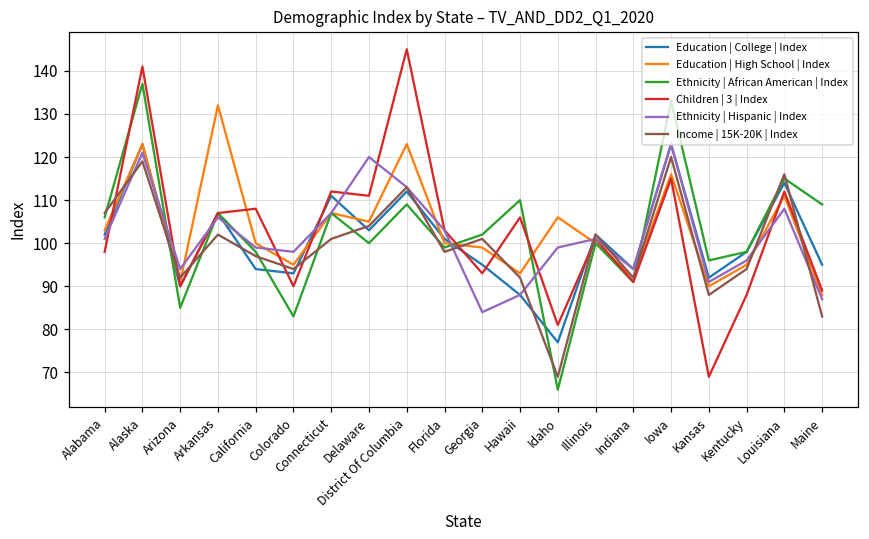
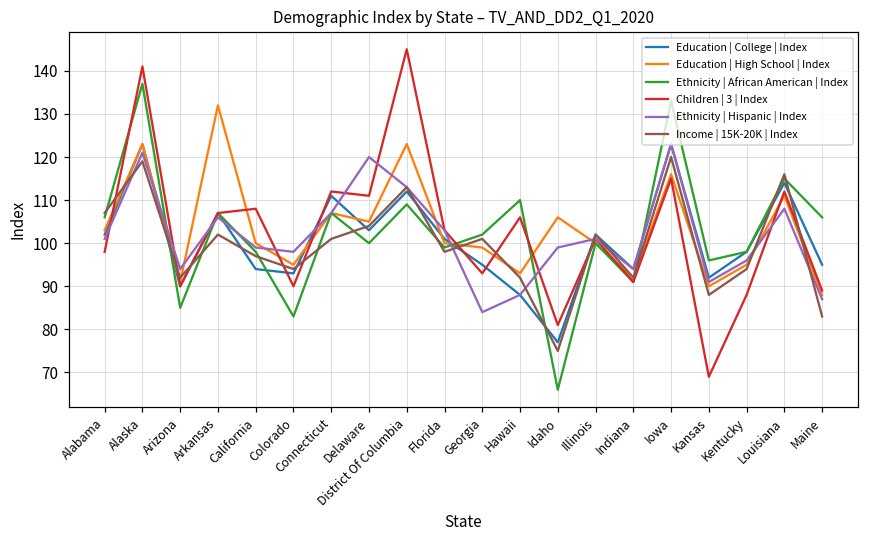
Income | 15K-20K | Index, Idaho: 69 -> 75
Ethnicity | African American | Index, Maine: 109 -> 106
